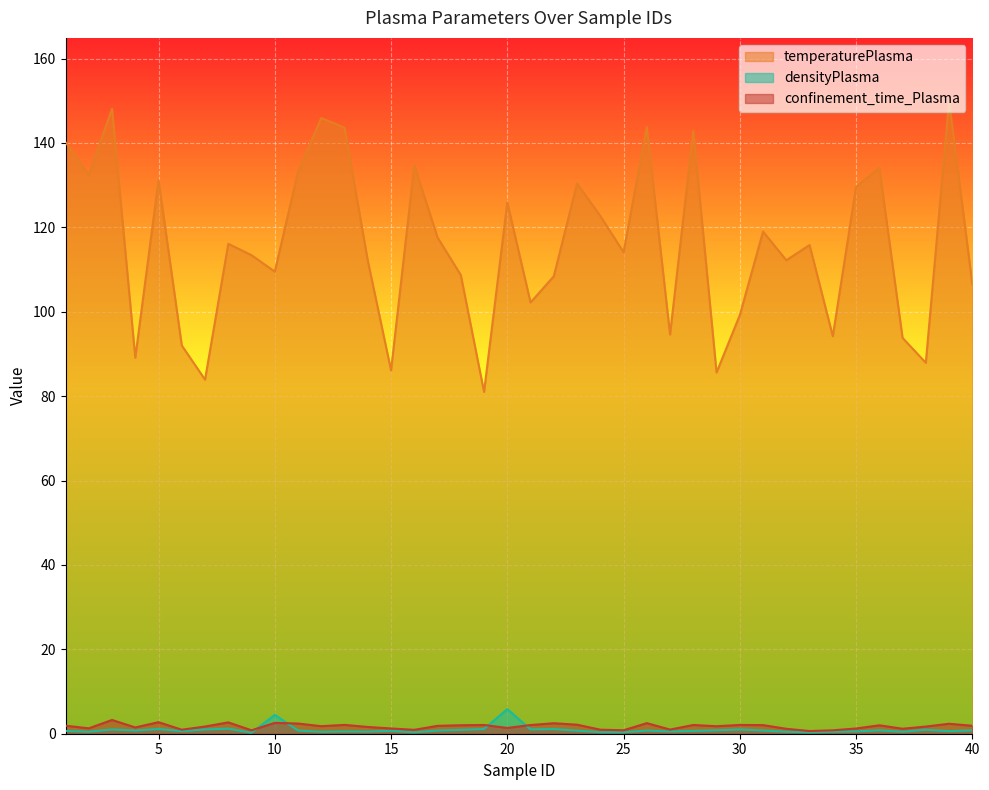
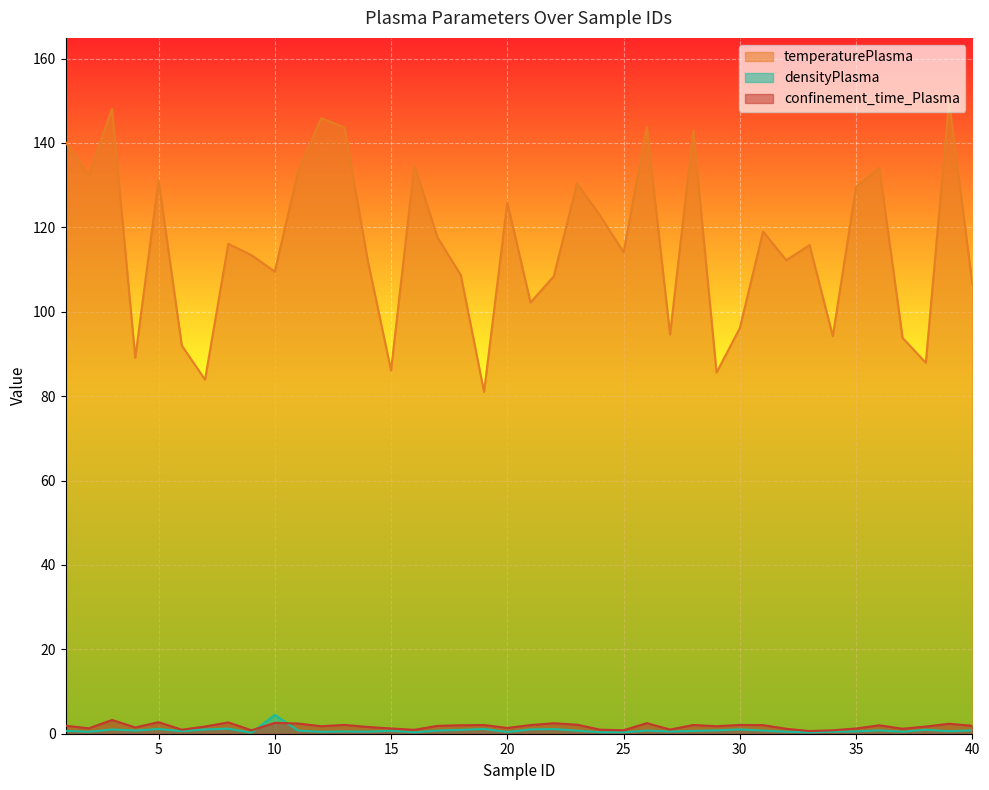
densityPlasma, 20: 6 -> 0
temperaturePlasma, 30: 99 -> 96
